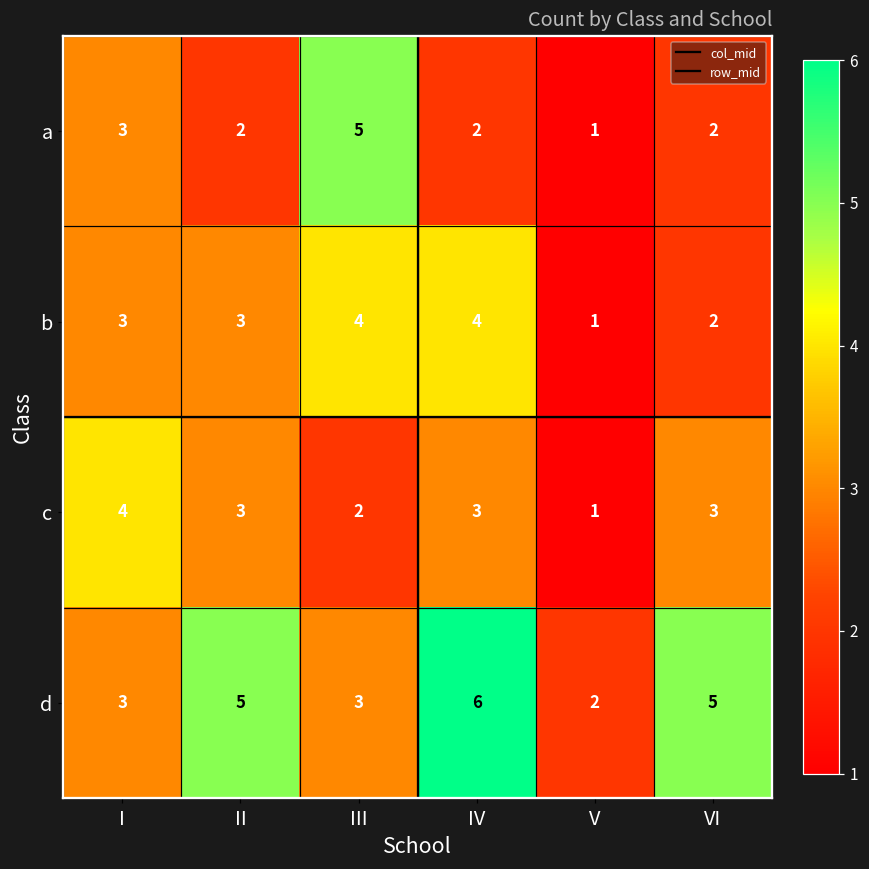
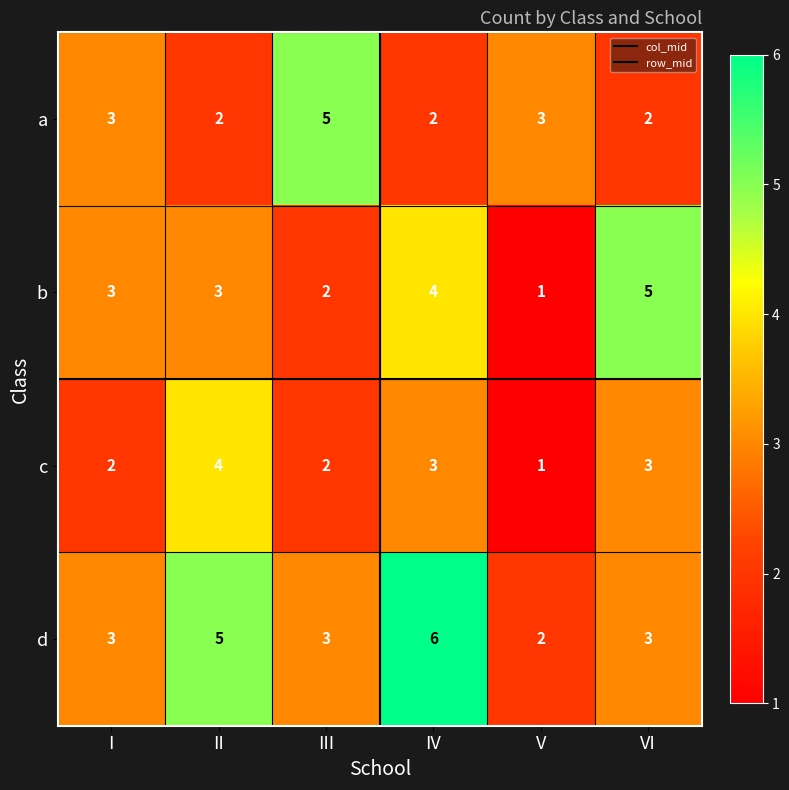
a, V: 1 -> 3
b, III: 4 -> 2
b, VI: 2 -> 5
c, I: 4 -> 2
c, II: 3 -> 4
d, VI: 5 -> 3
